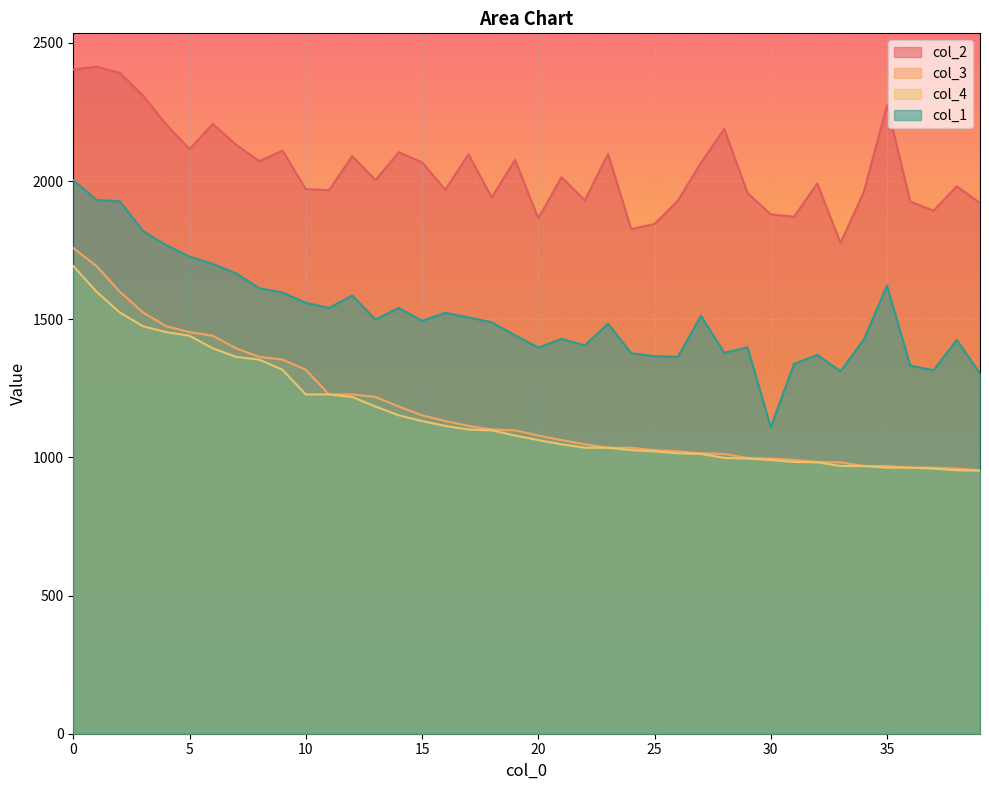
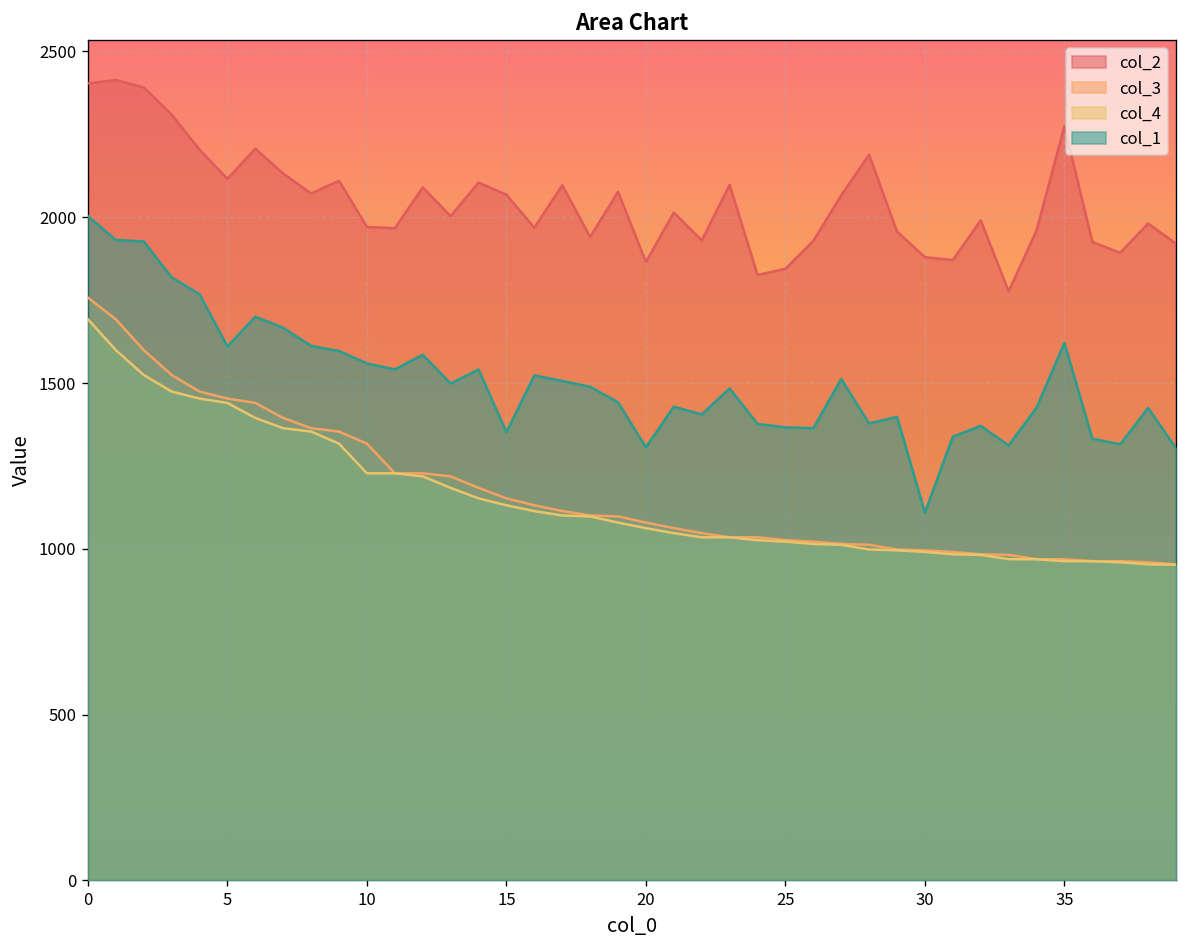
col_1, 5: 1730 -> 1610
col_1, 15: 1490 -> 1350
col_1, 20: 1400 -> 1310
